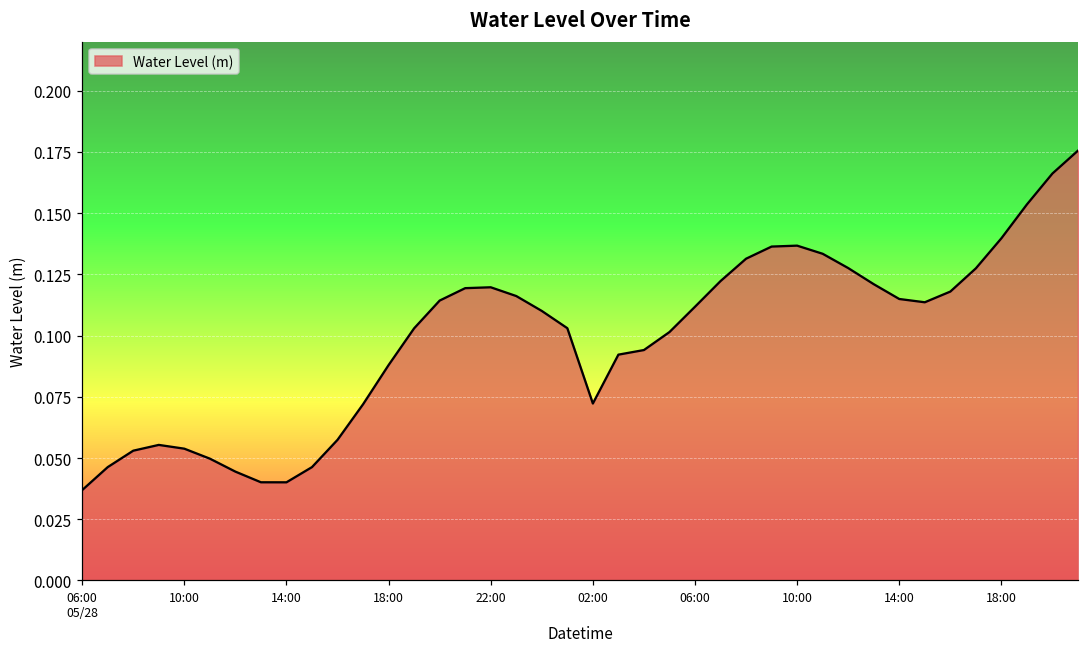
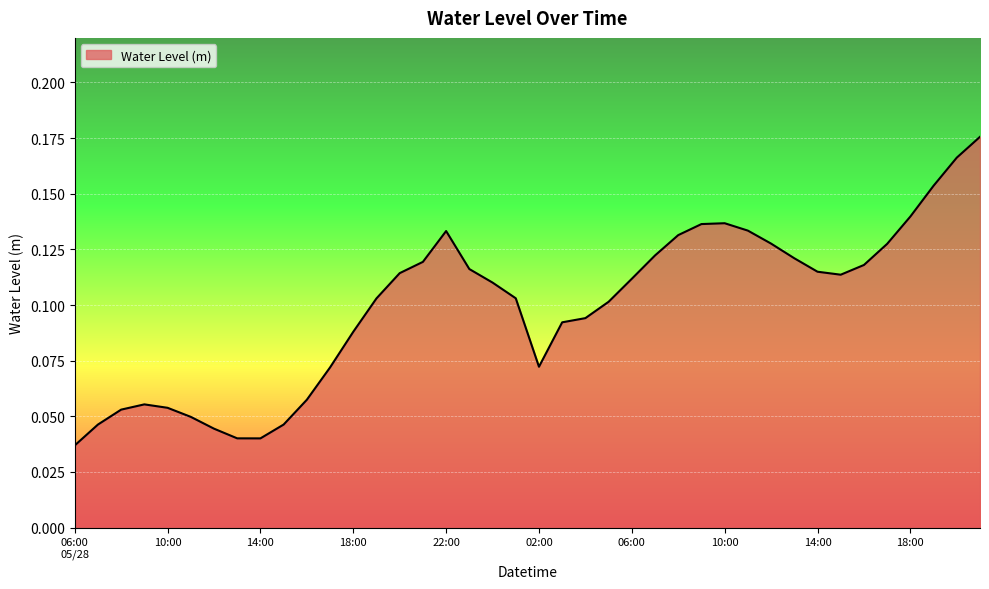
22:00: 0.120 -> 0.133
